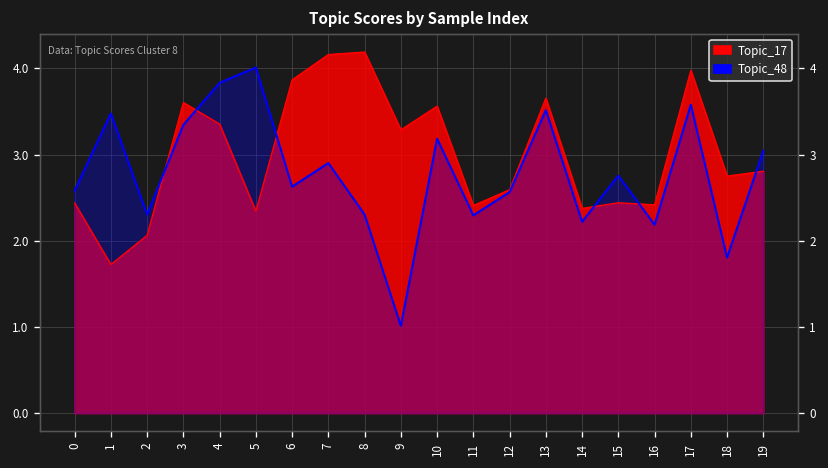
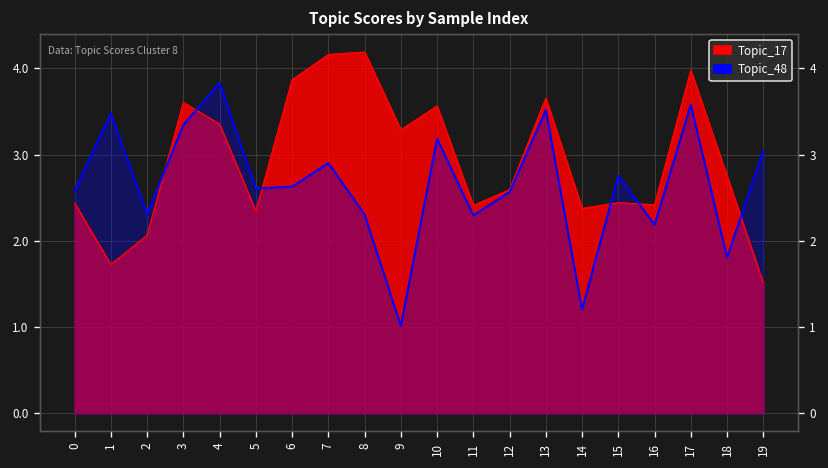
Topic_48, 5: 4.0 -> 2.6
Topic_48, 14: 2.2 -> 1.2
Topic_17, 19: 2.8 -> 1.5
